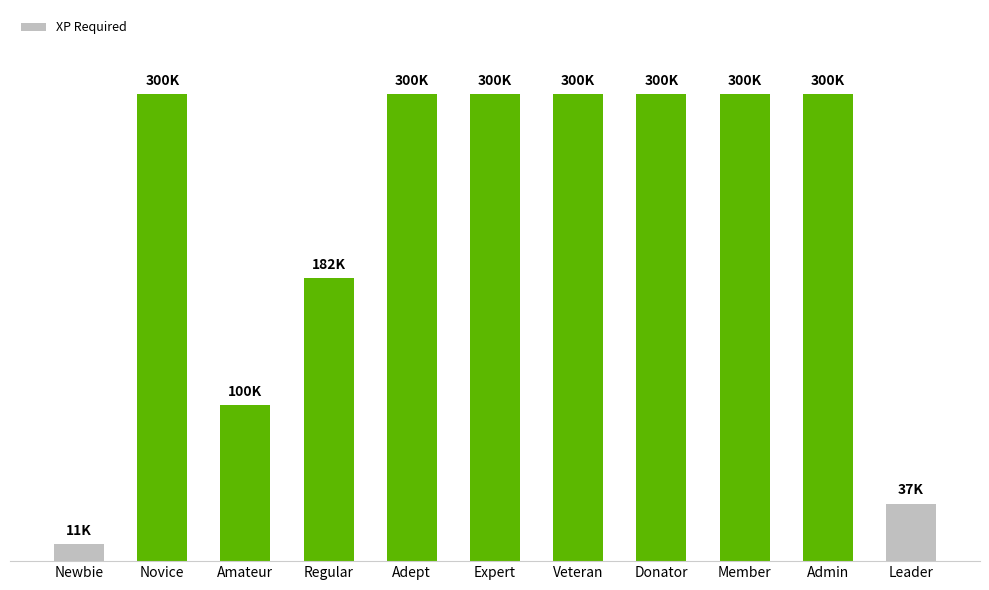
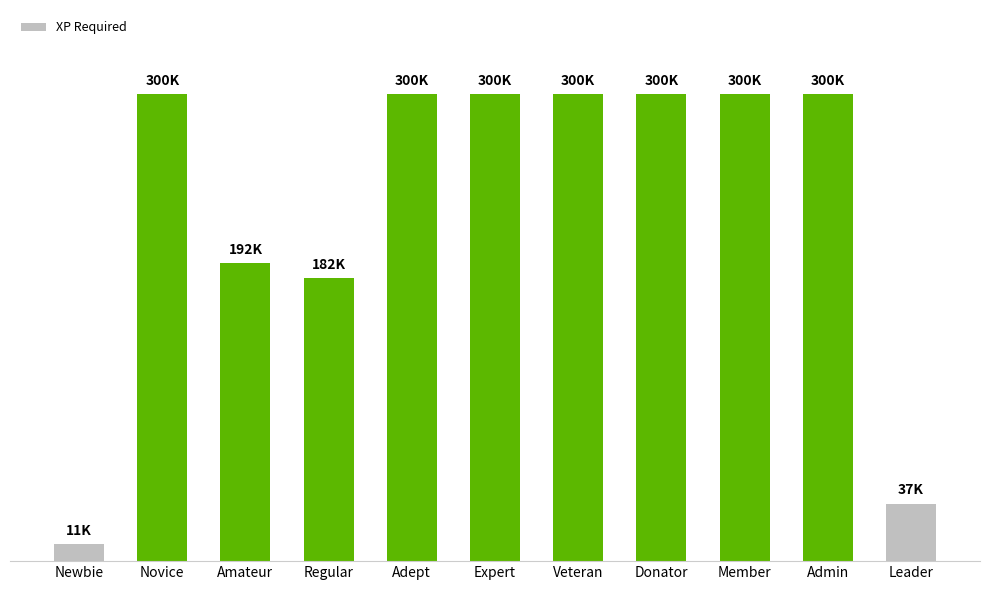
Amateur: 100K -> 192K
